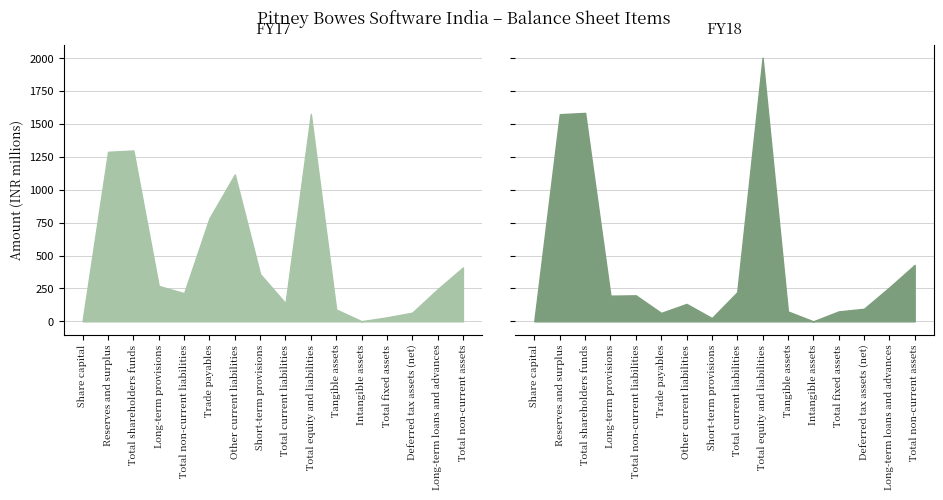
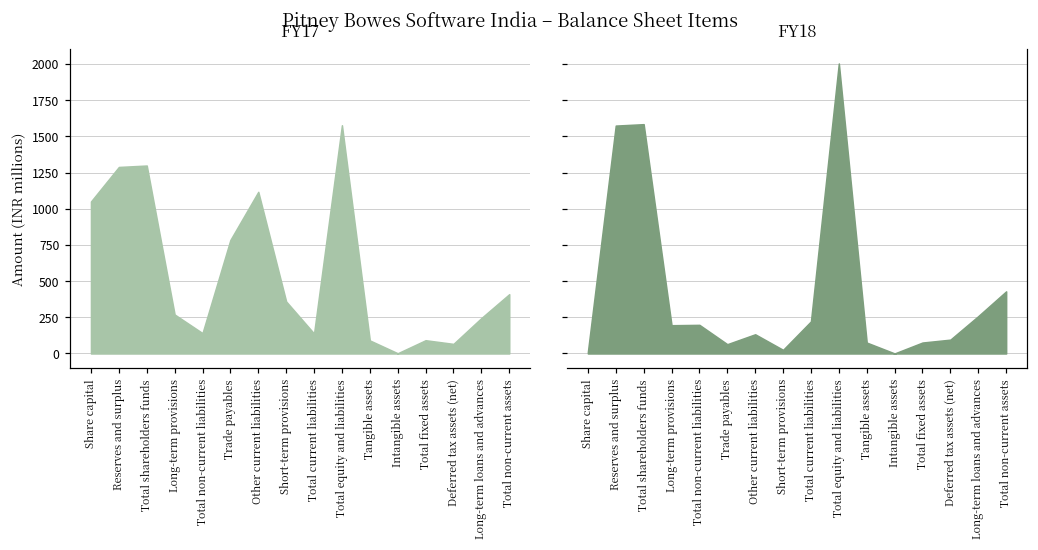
FY17, Share capital: 10 -> 1050
FY17, Total non-current liabilities: 210 -> 140
FY17, Total fixed assets: 30 -> 90
